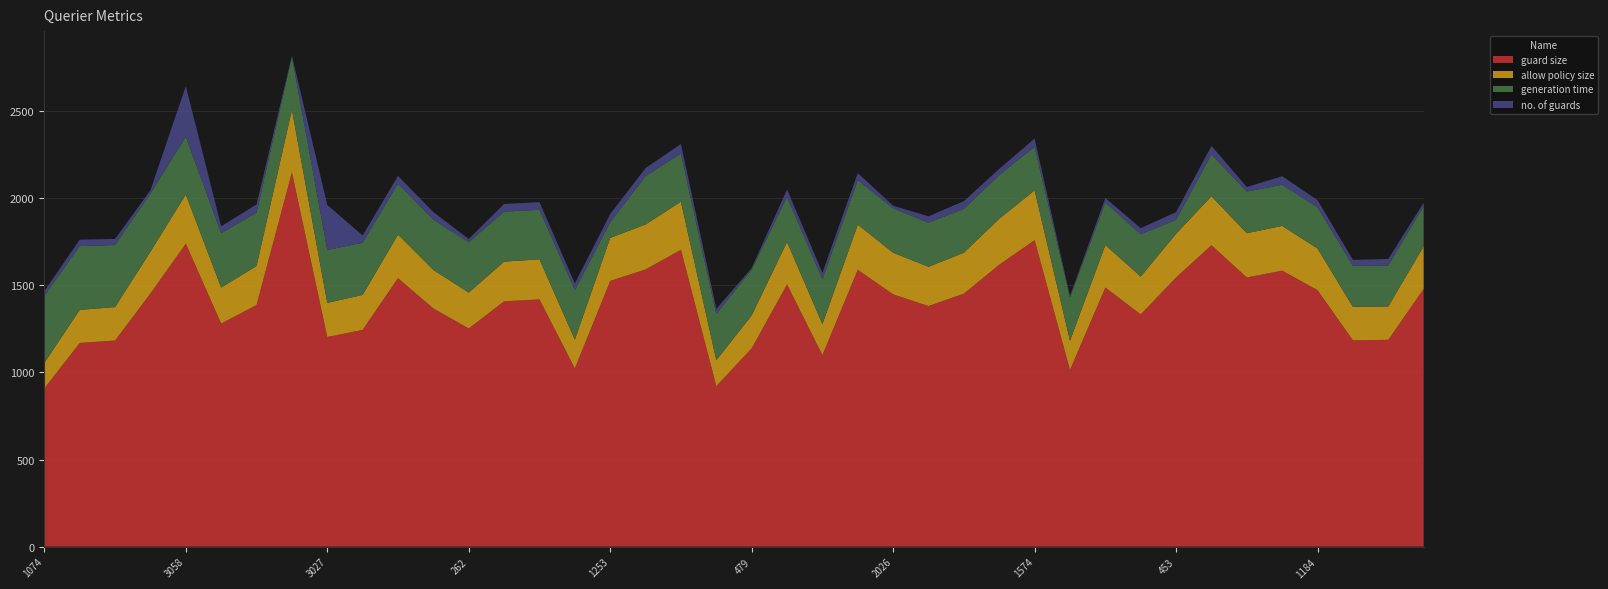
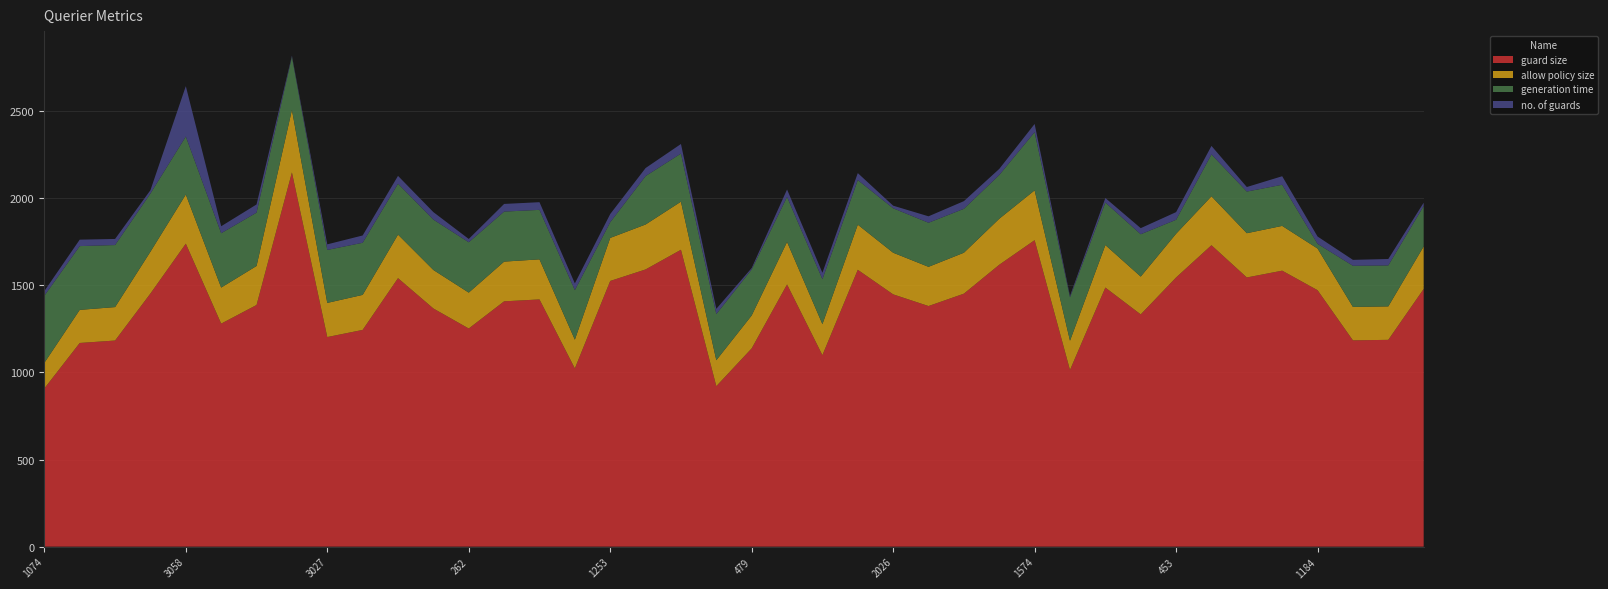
no. of guards, 3027: 260 -> 30
generation time, 1574: 250 -> 330
generation time, 1184: 240 -> 30
